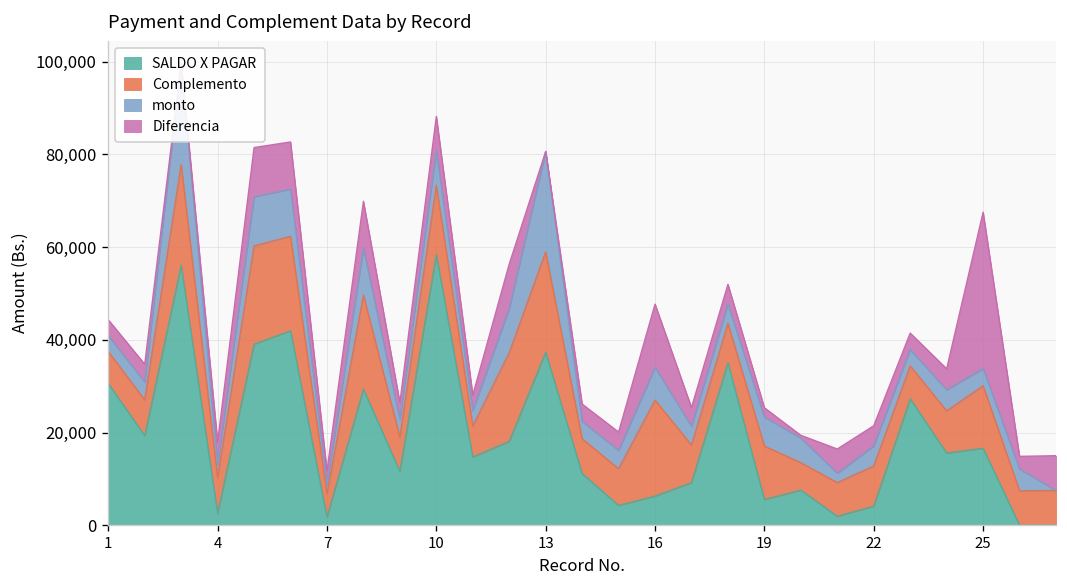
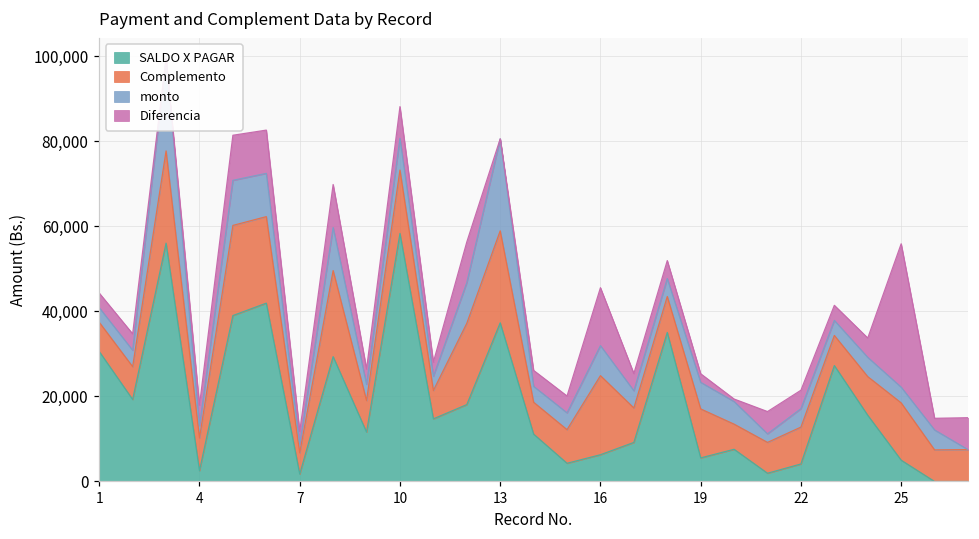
Complemento, 16: 21,000 -> 19,000
SALDO X PAGAR, 25: 17,000 -> 5,000
